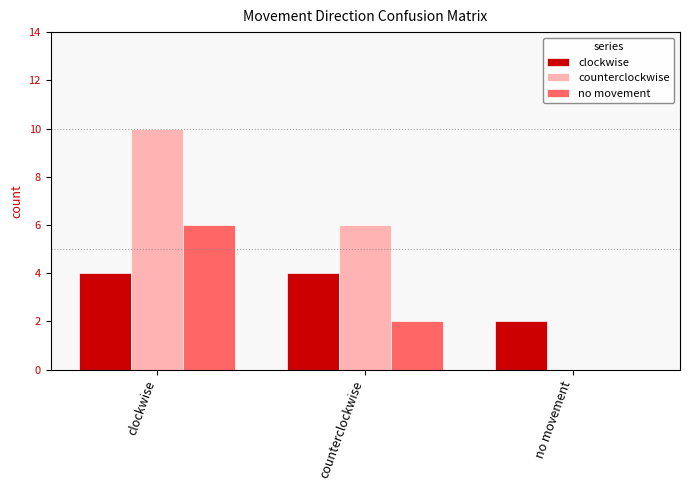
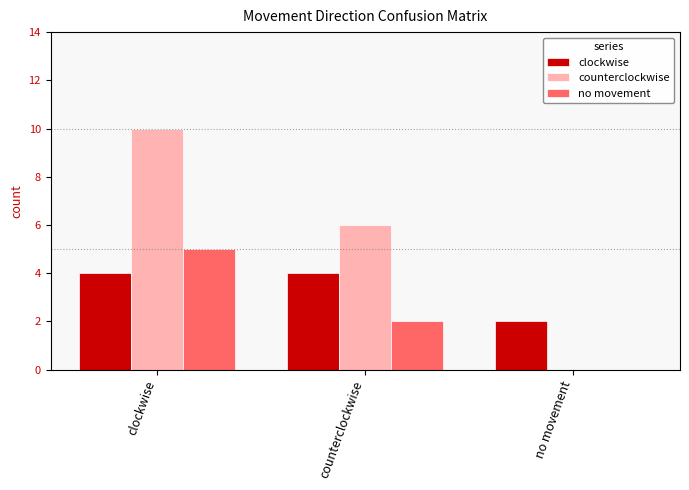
no movement, clockwise: 6 -> 5
